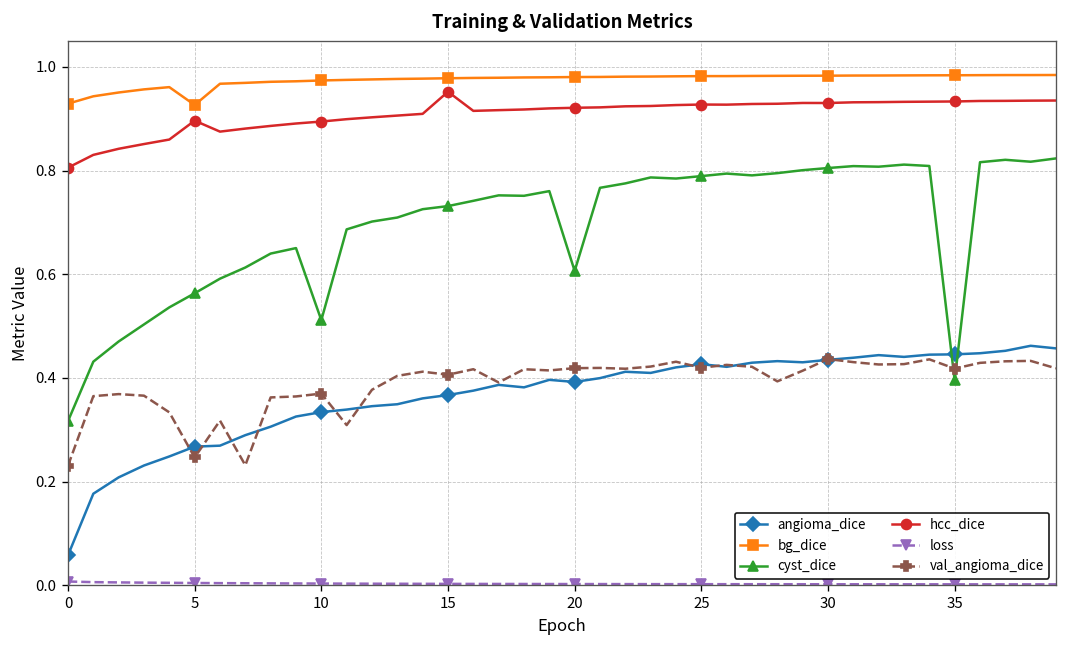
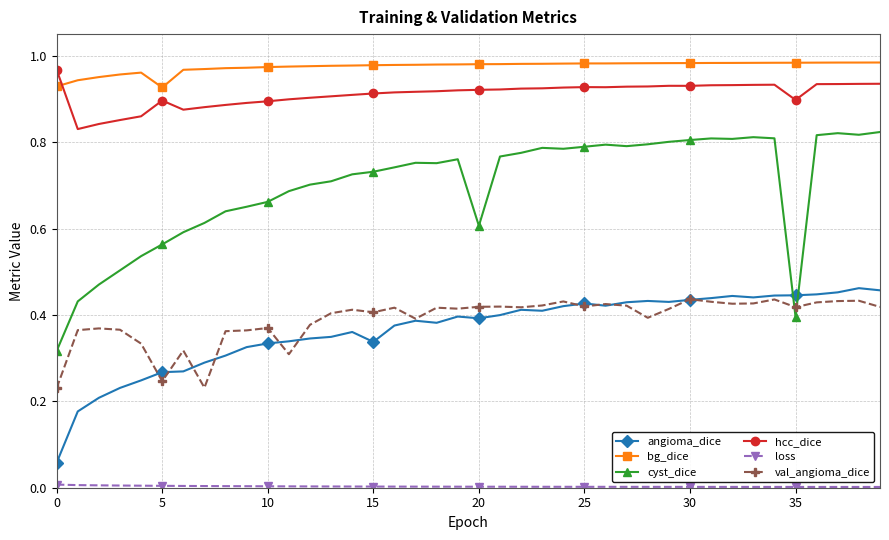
hcc_dice, 0: 0.81 -> 0.97
cyst_dice, 10: 0.51 -> 0.66
angioma_dice, 15: 0.37 -> 0.34
hcc_dice, 15: 0.95 -> 0.91
hcc_dice, 35: 0.93 -> 0.90
